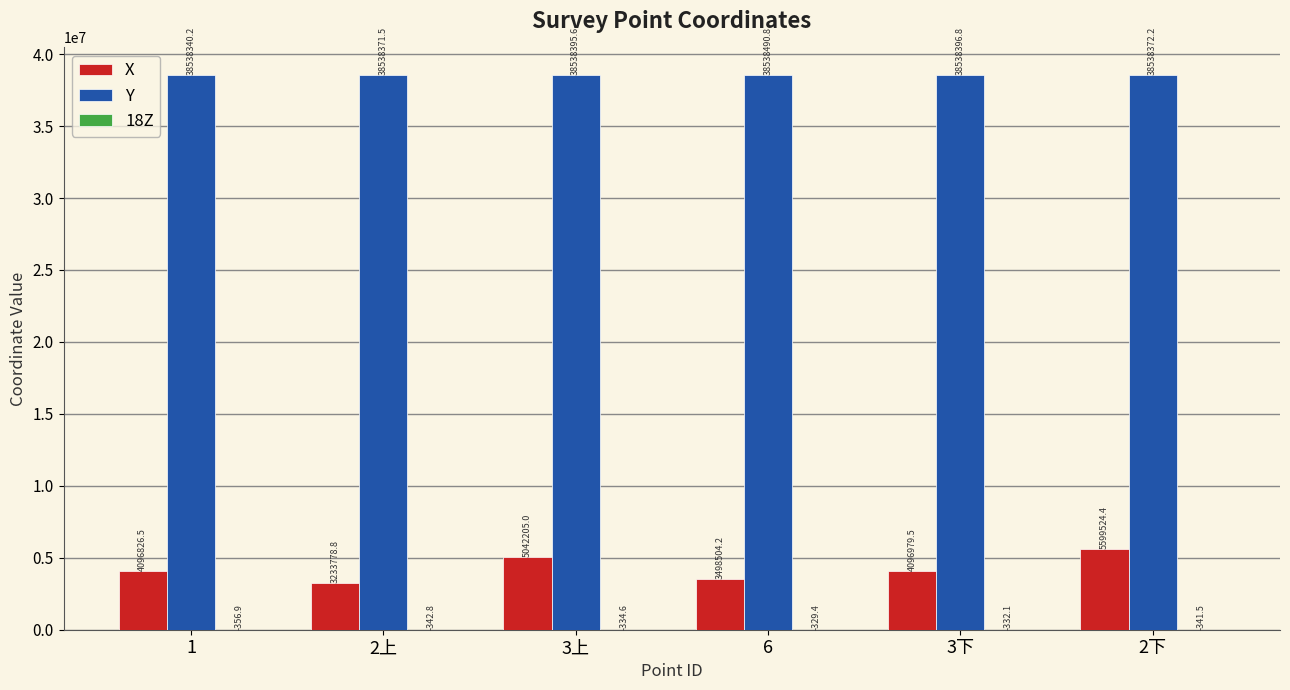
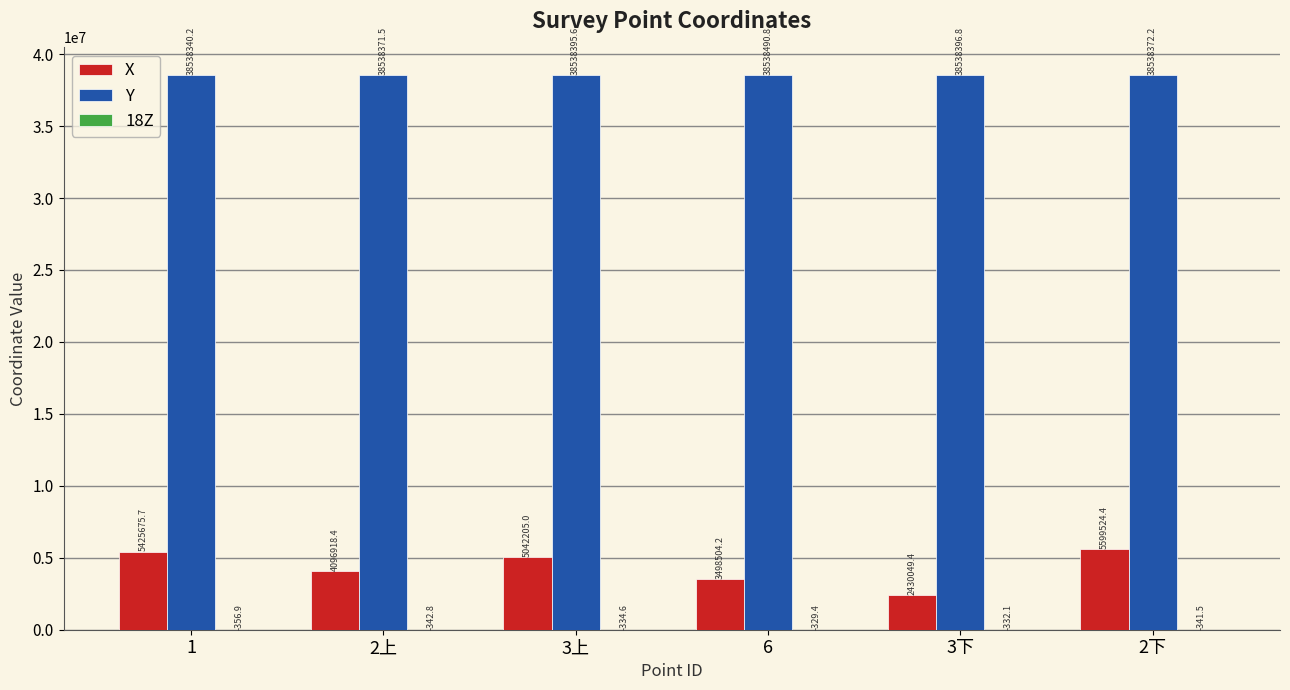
X, 1: 4096826.5 -> 5425675.7
X, 2上: 3233778.8 -> 4096918.4
X, 3下: 4096979.5 -> 2430049.4
